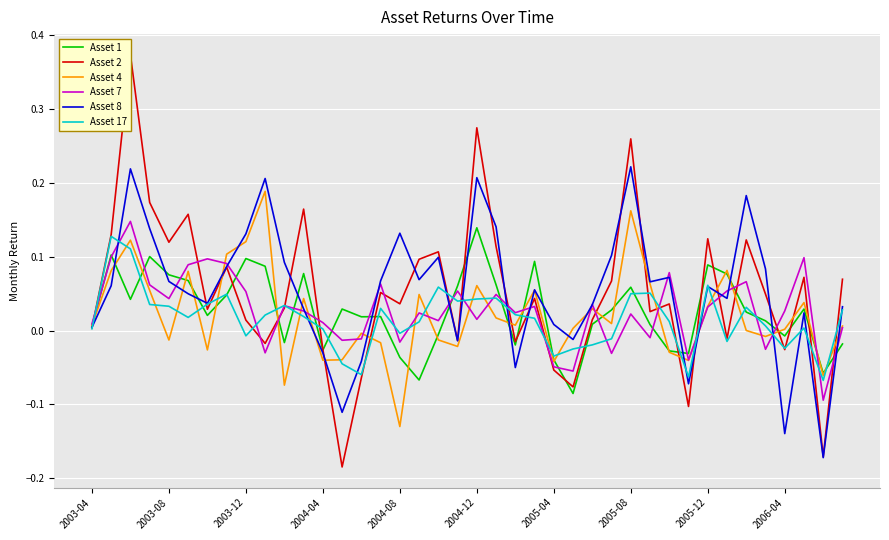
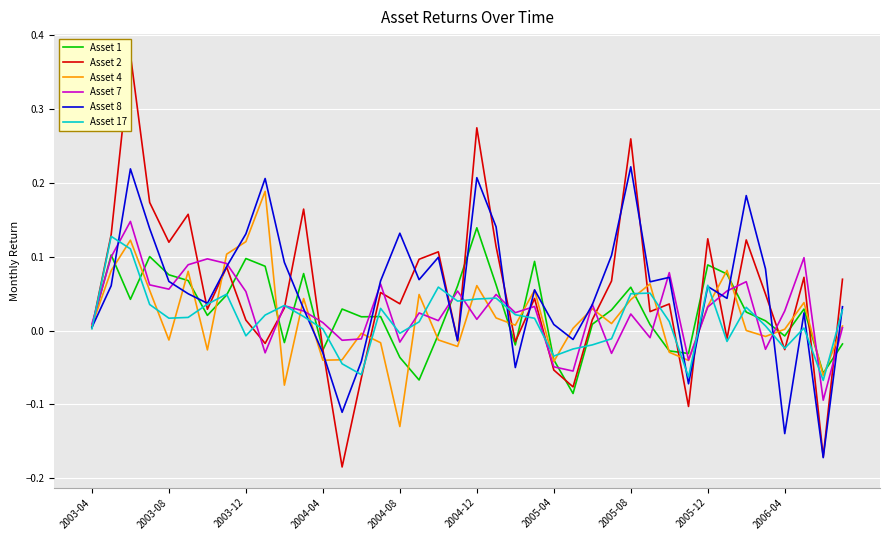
Asset 7, 2003-08: 0.04 -> 0.06
Asset 17, 2003-08: 0.03 -> 0.02
Asset 4, 2005-08: 0.16 -> 0.04
